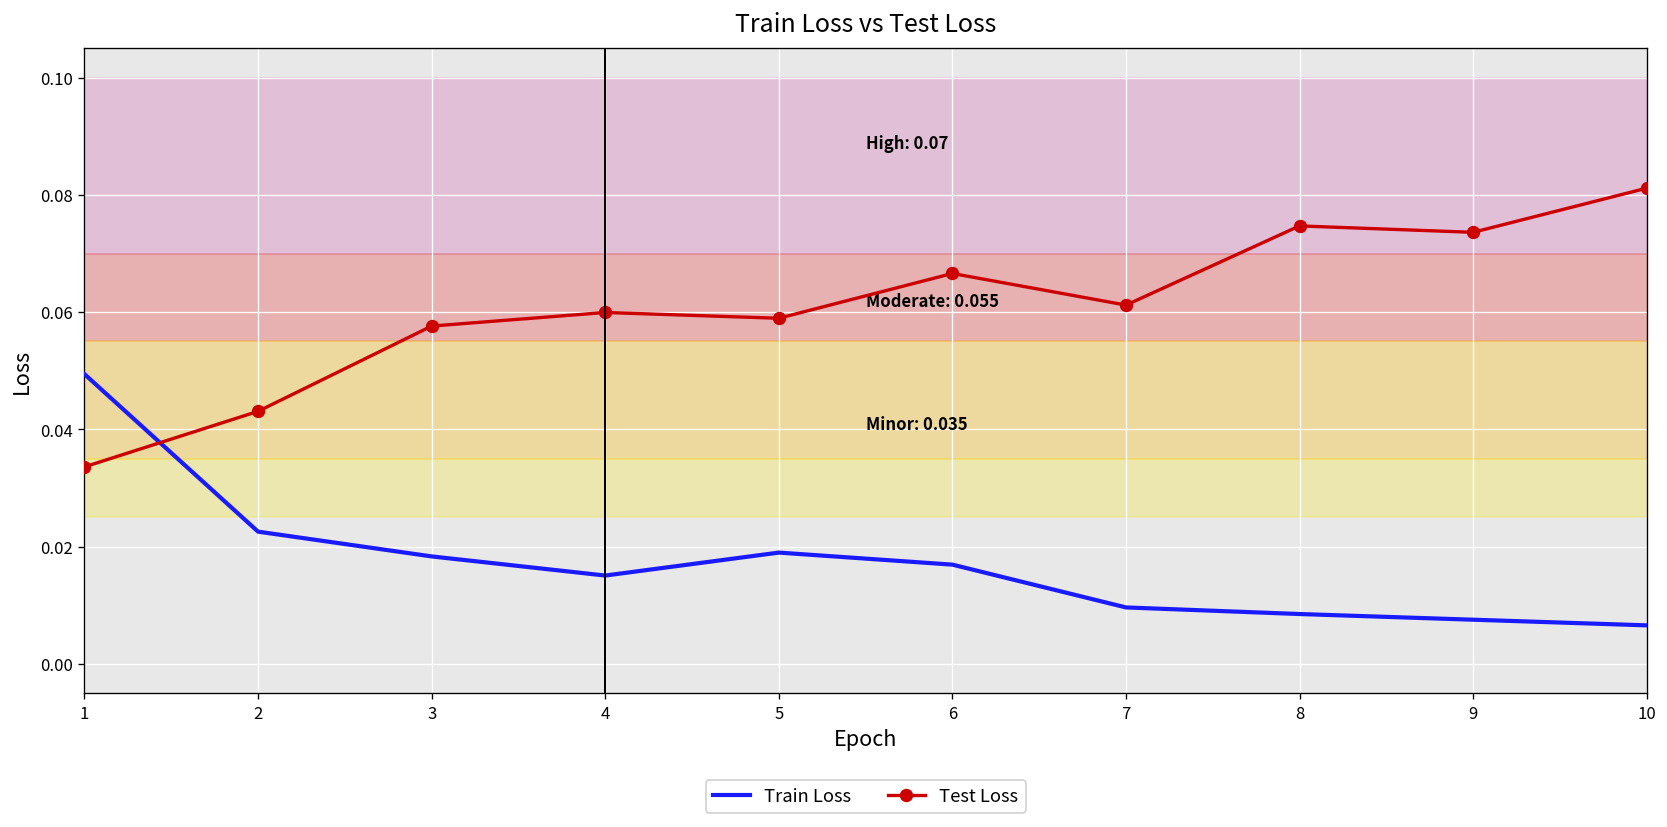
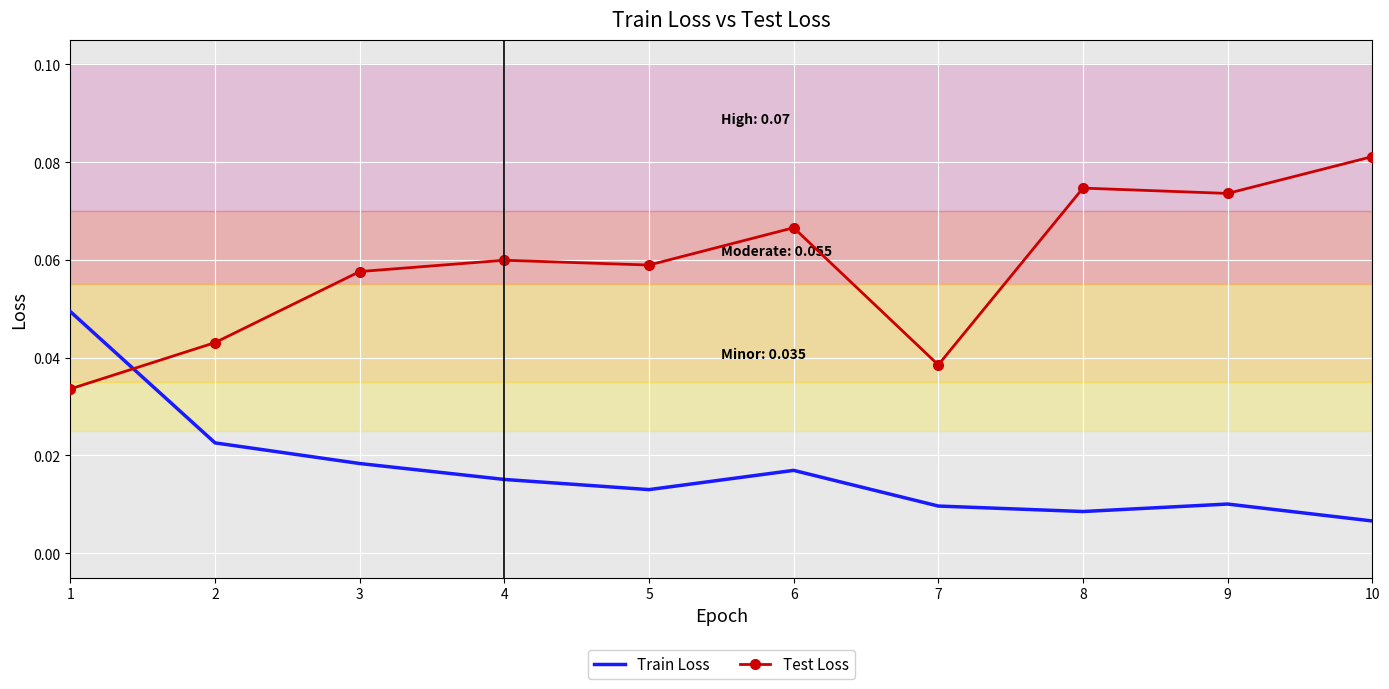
Train Loss, 5: 0.019 -> 0.013
Test Loss, 7: 0.061 -> 0.039
Train Loss, 9: 0.008 -> 0.010
